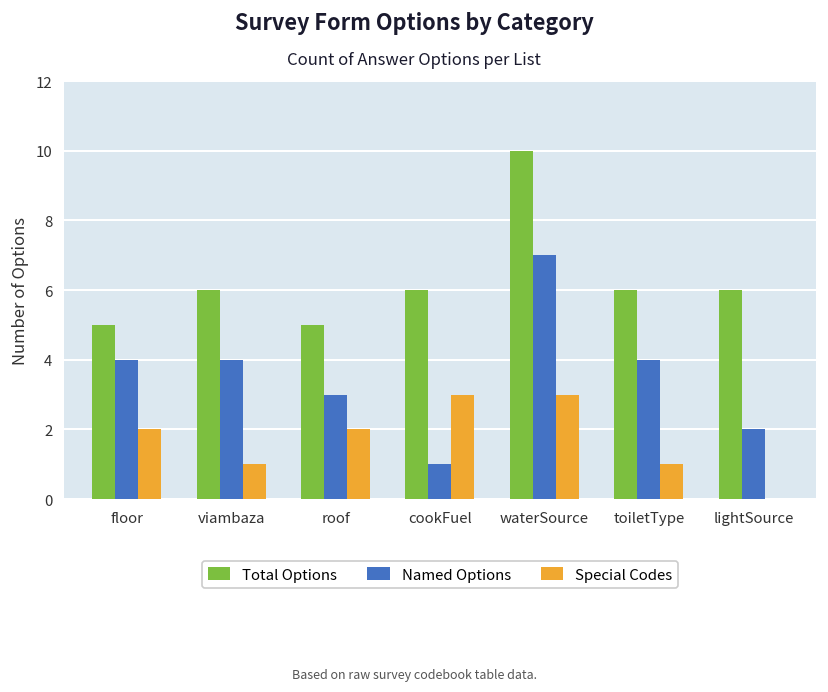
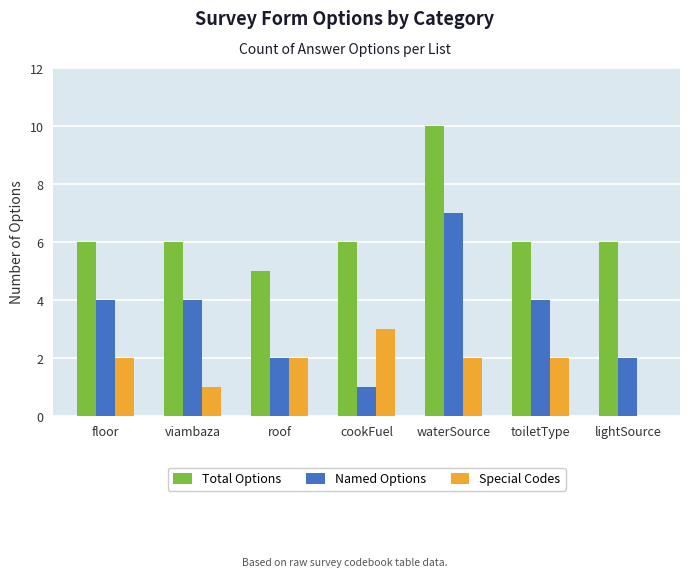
Total Options, floor: 5 -> 6
Named Options, roof: 3 -> 2
Special Codes, waterSource: 3 -> 2
Special Codes, toiletType: 1 -> 2
